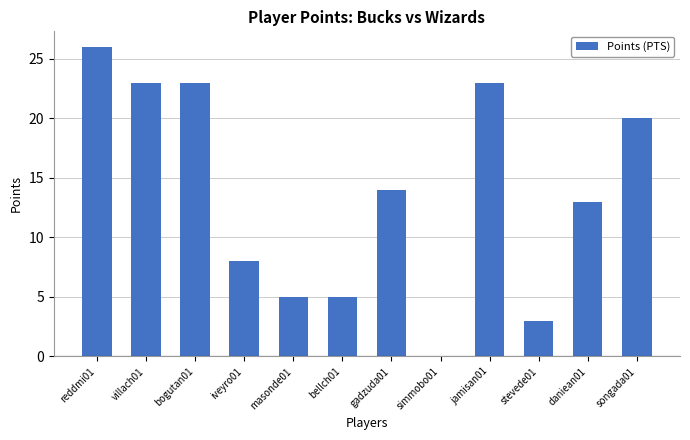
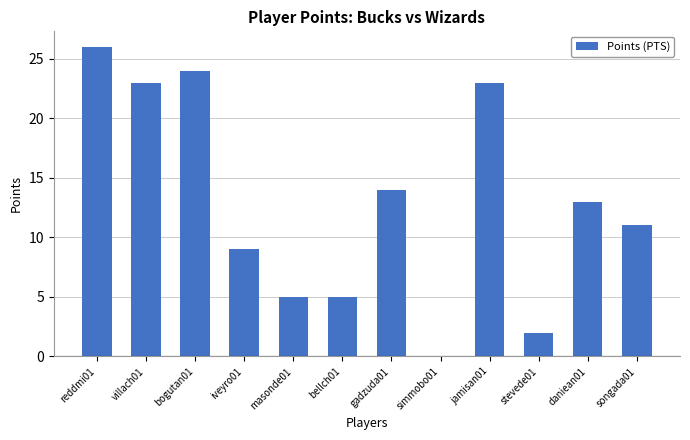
bogutan01: 23 -> 24
iveyro01: 8 -> 9
stevede01: 3 -> 2
songada01: 20 -> 11
